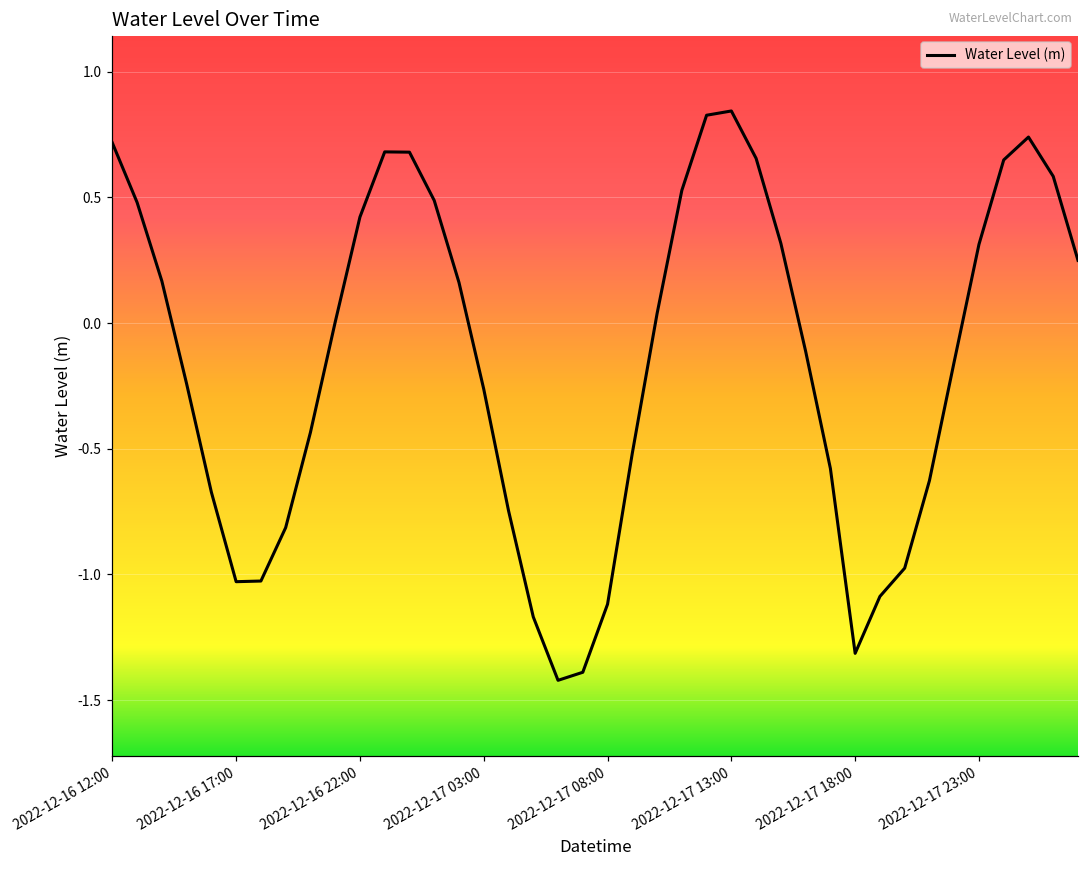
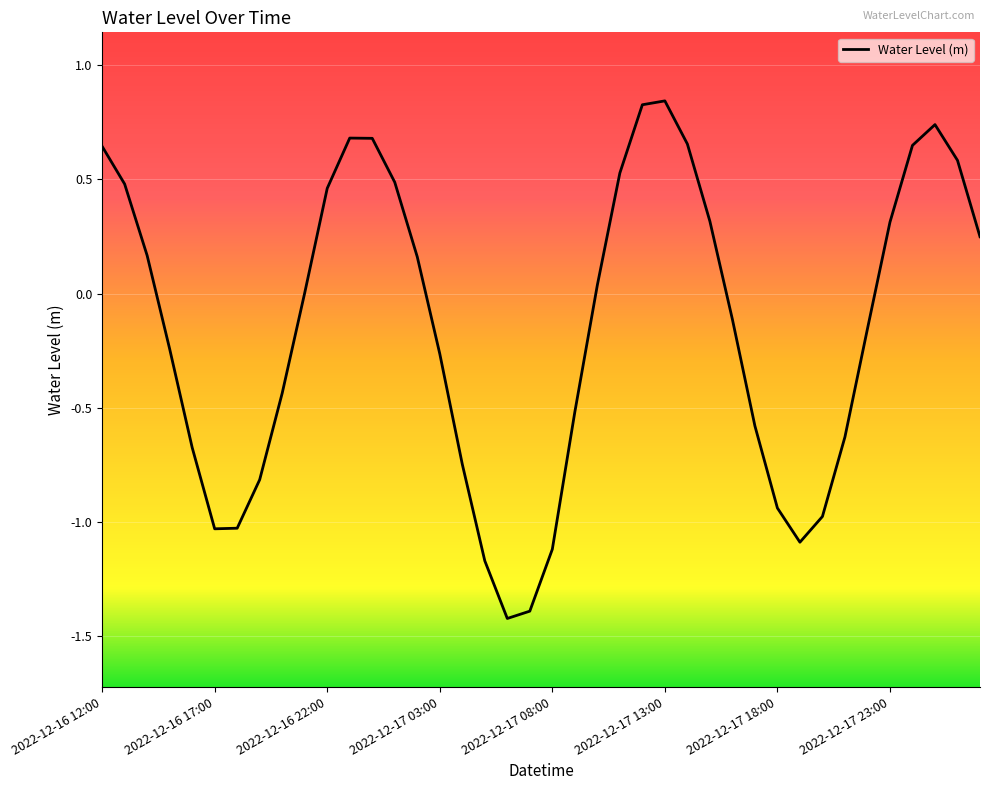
2022-12-16 12:00: 0.72 -> 0.64
2022-12-16 22:00: 0.42 -> 0.46
2022-12-17 18:00: -1.31 -> -0.94
